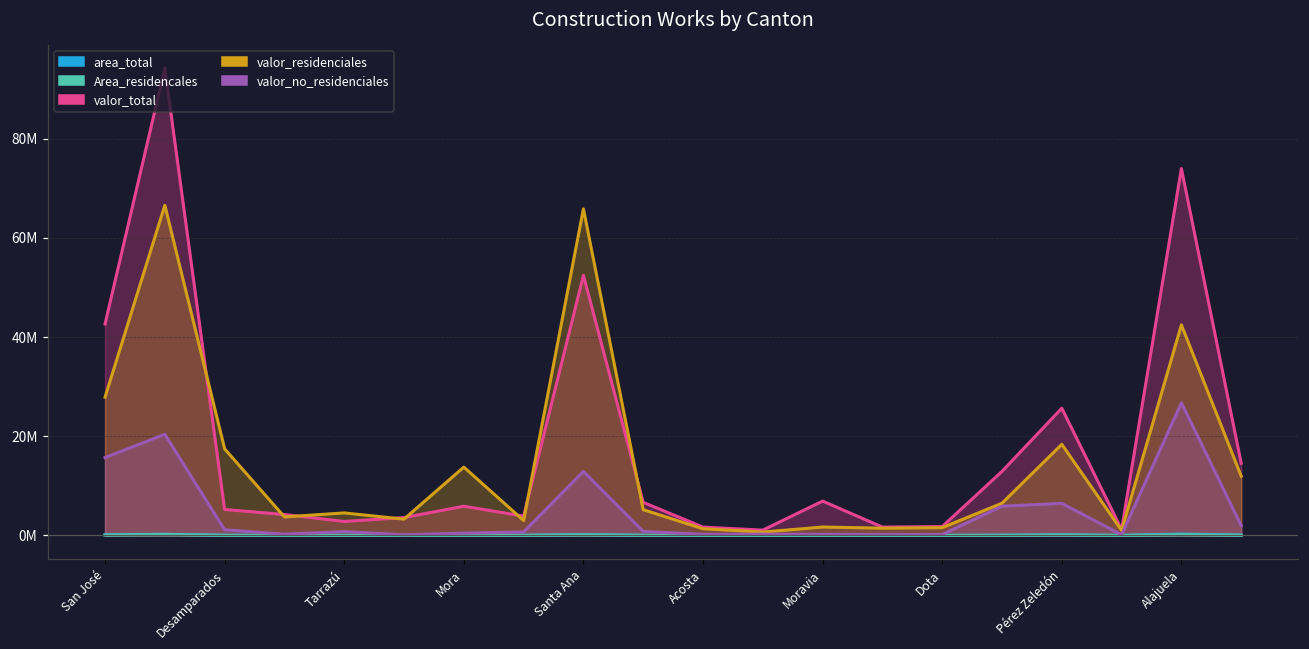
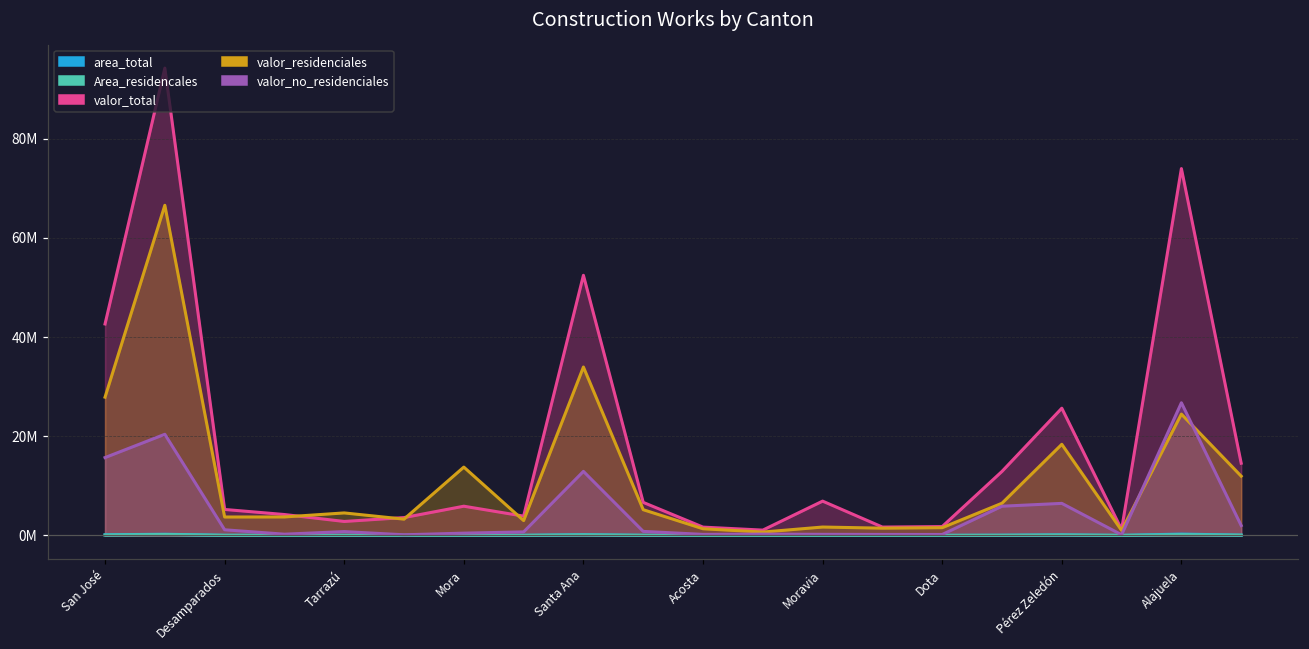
valor_residenciales, Desamparados: 17000000 -> 4000000
valor_residenciales, Santa Ana: 66000000 -> 34000000
valor_residenciales, Alajuela: 42000000 -> 24000000
